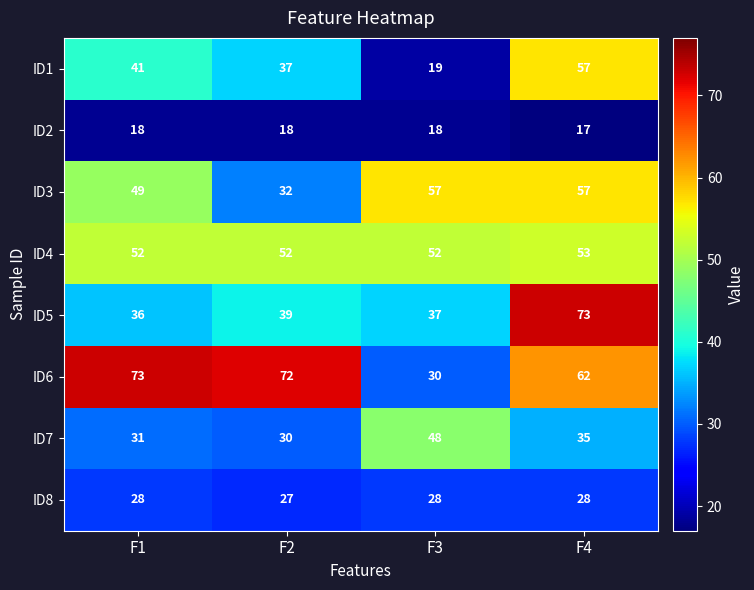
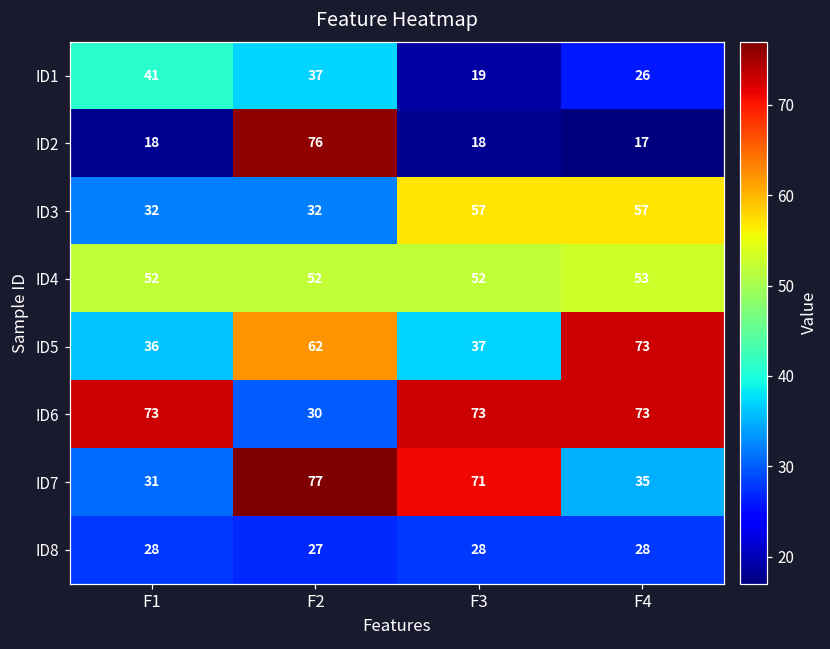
ID1, F4: 57 -> 26
ID2, F2: 18 -> 76
ID3, F1: 49 -> 32
ID5, F2: 39 -> 62
ID6, F2: 72 -> 30
ID6, F3: 30 -> 73
ID6, F4: 62 -> 73
ID7, F2: 30 -> 77
ID7, F3: 48 -> 71
